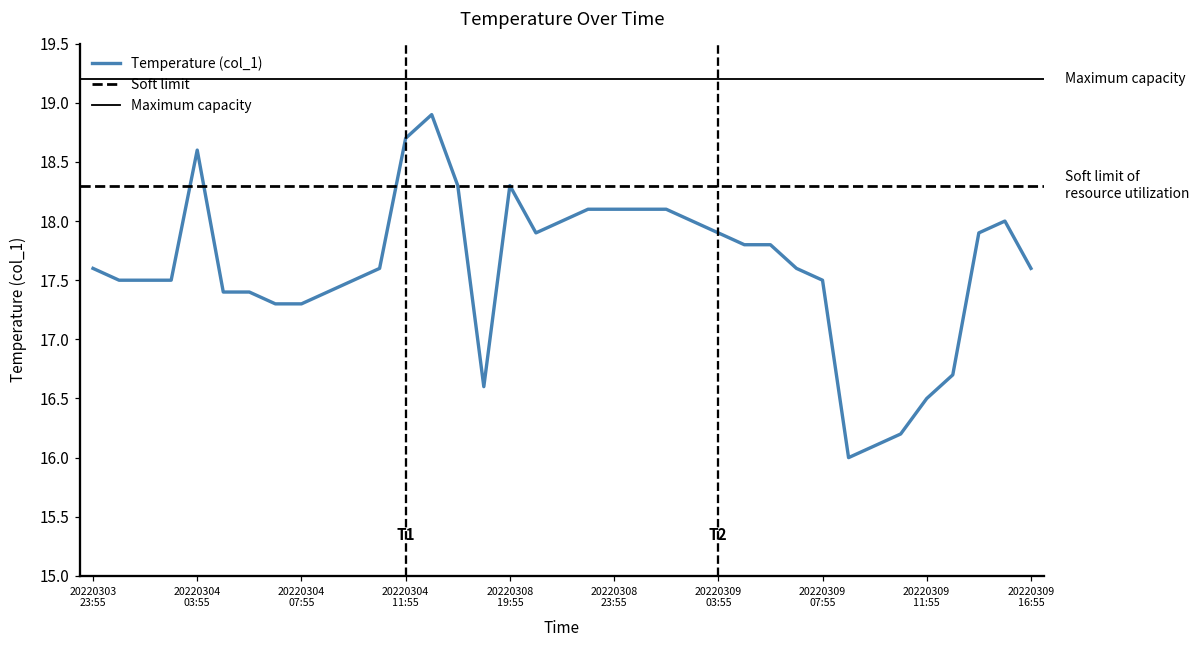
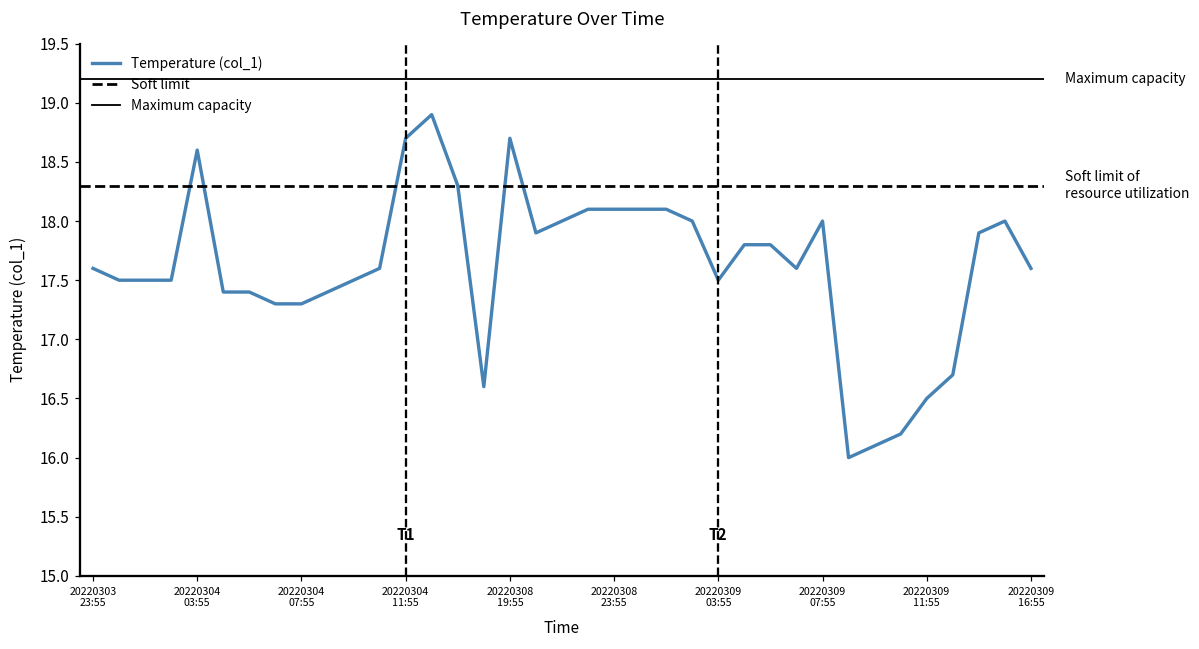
20220308 19:55: 18.3 -> 18.7
20220309 03:55: 17.9 -> 17.5
20220309 07:55: 17.5 -> 18.0
